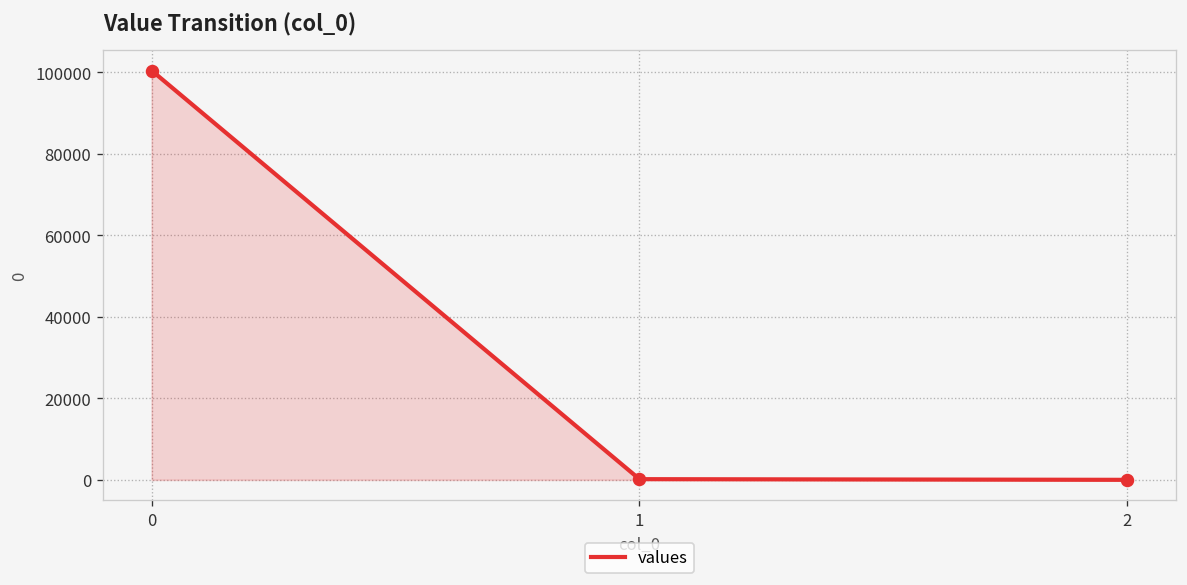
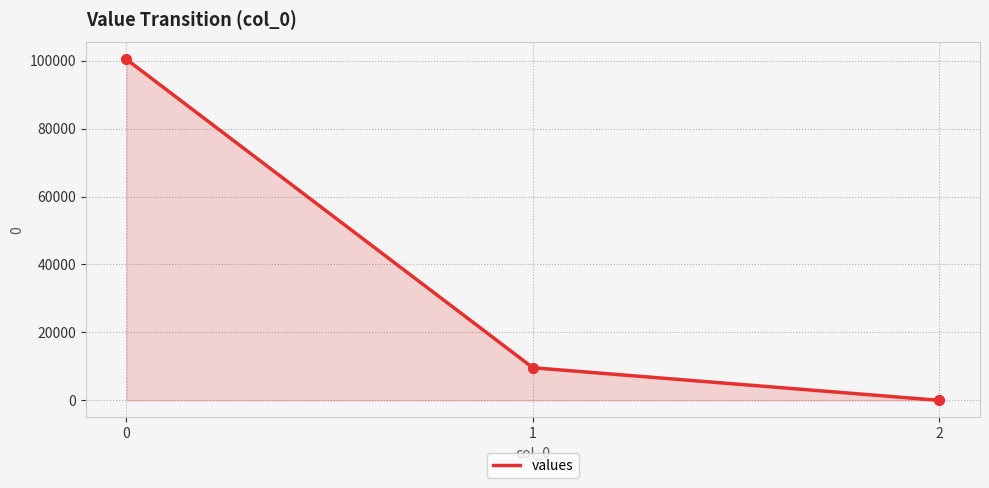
1: 0 -> 10000
